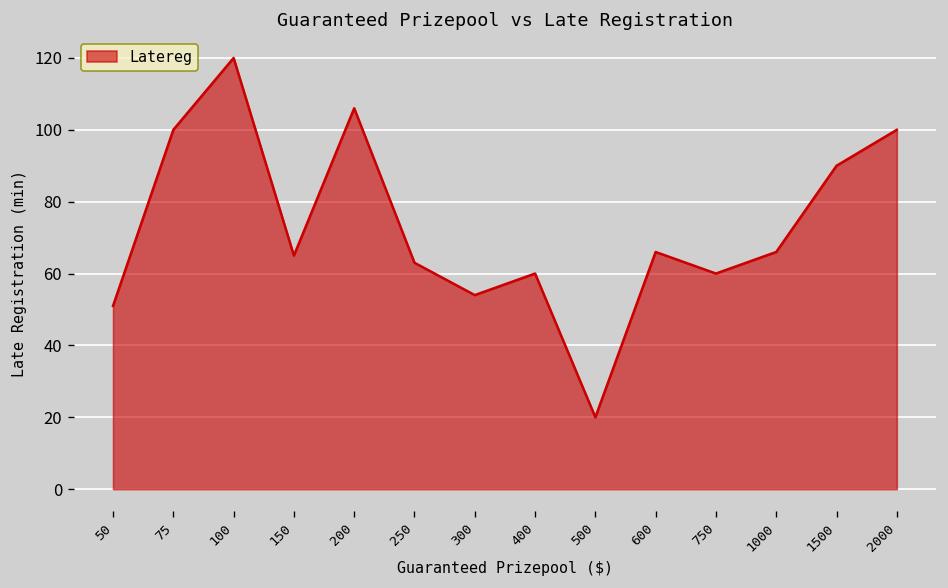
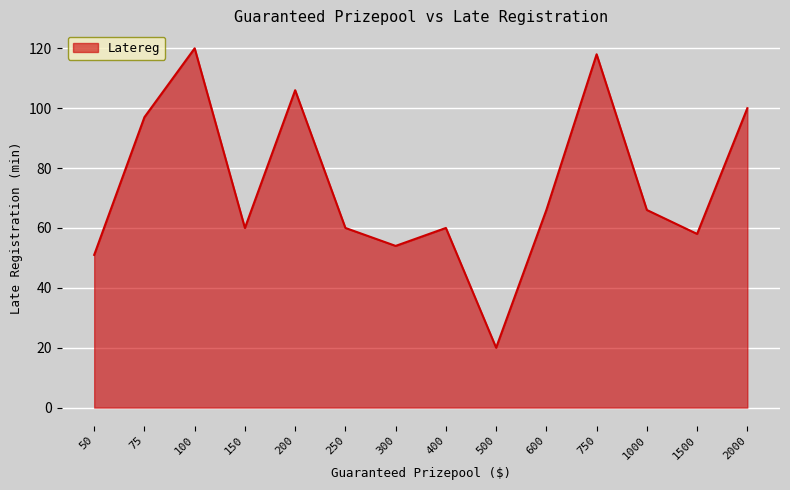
75: 100 -> 97
150: 65 -> 60
250: 63 -> 60
750: 60 -> 118
1500: 90 -> 58
